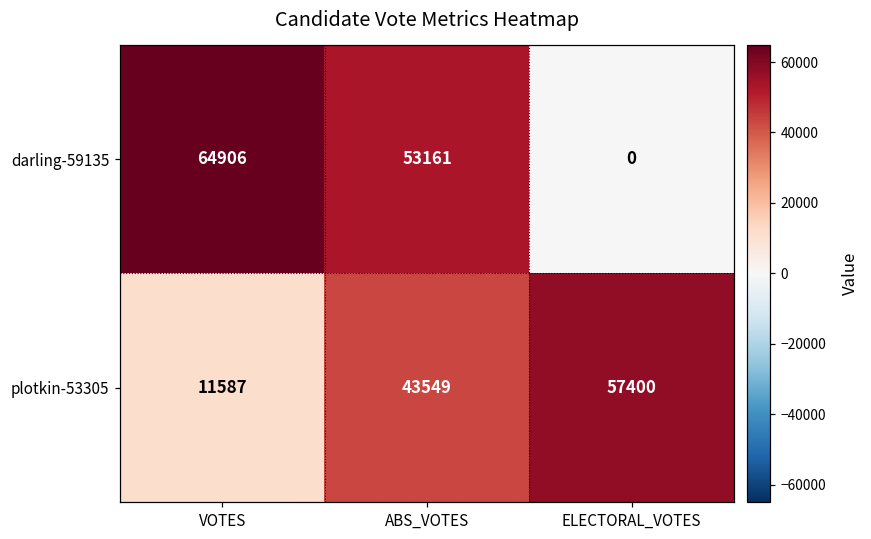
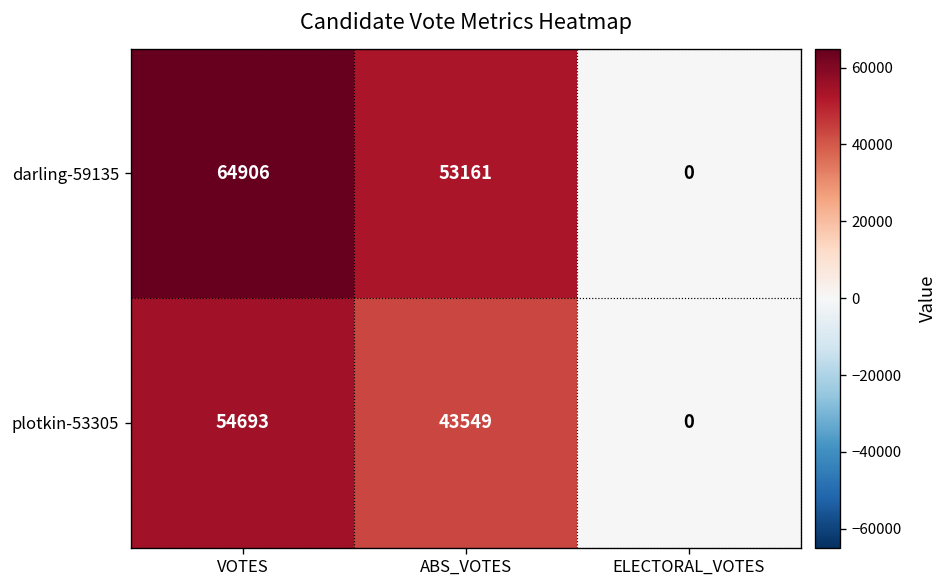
plotkin-53305, VOTES: 11587 -> 54693
plotkin-53305, ELECTORAL_VOTES: 57400 -> 0
